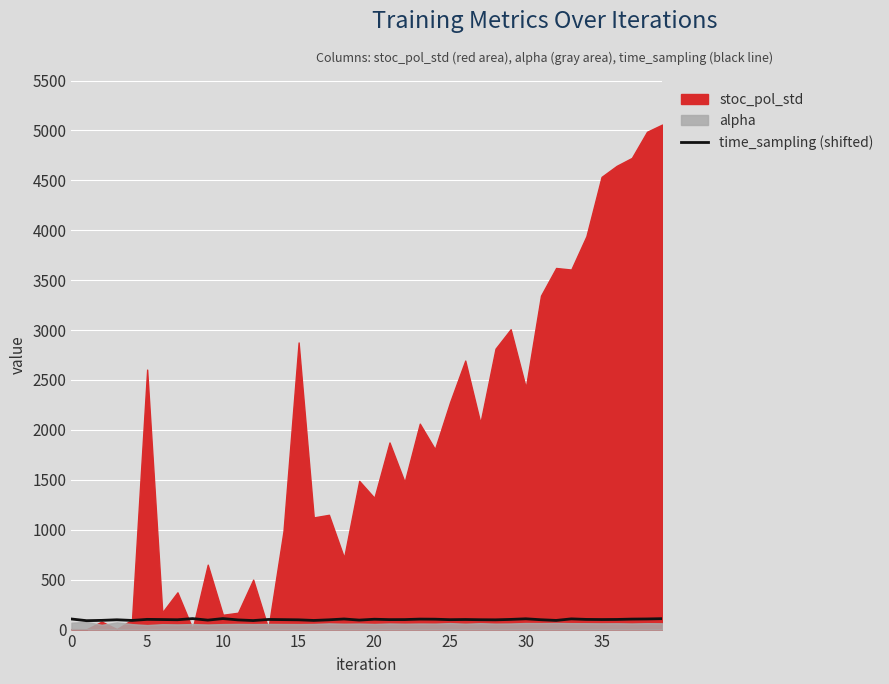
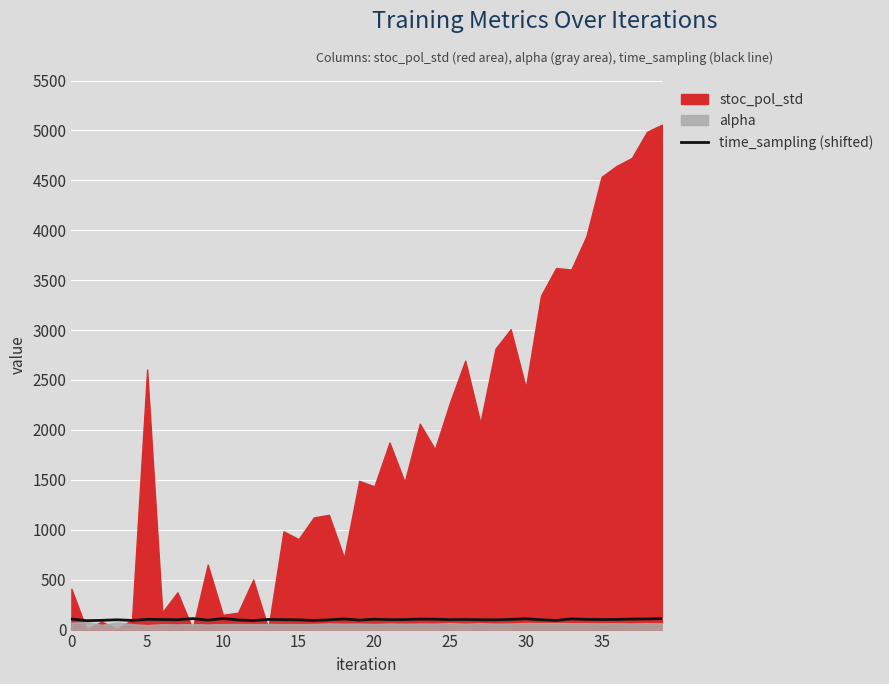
stoc_pol_std, 0: 0 -> 400
stoc_pol_std, 15: 2900 -> 900
stoc_pol_std, 20: 1300 -> 1400
